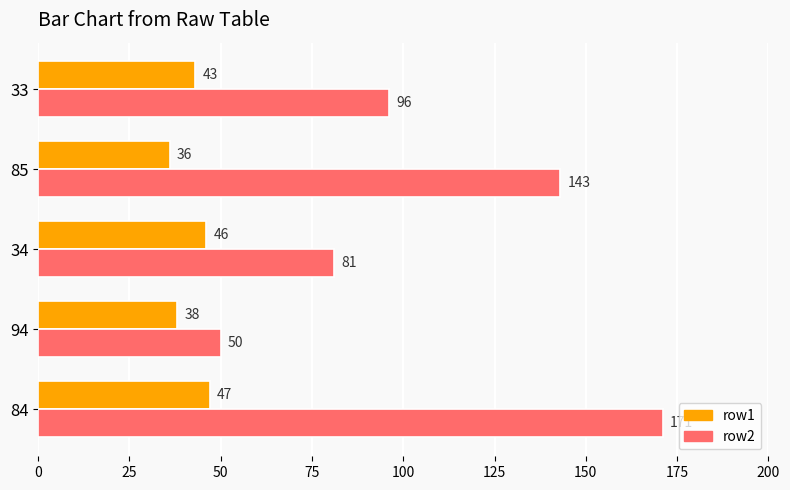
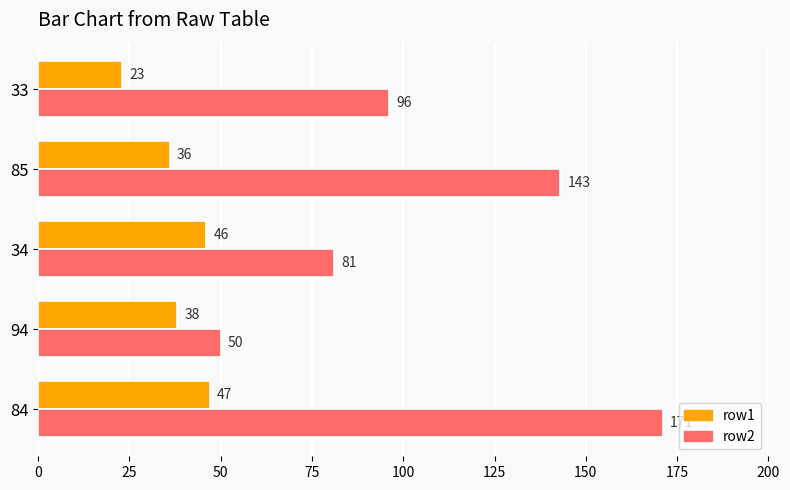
row1, 33: 43 -> 23
